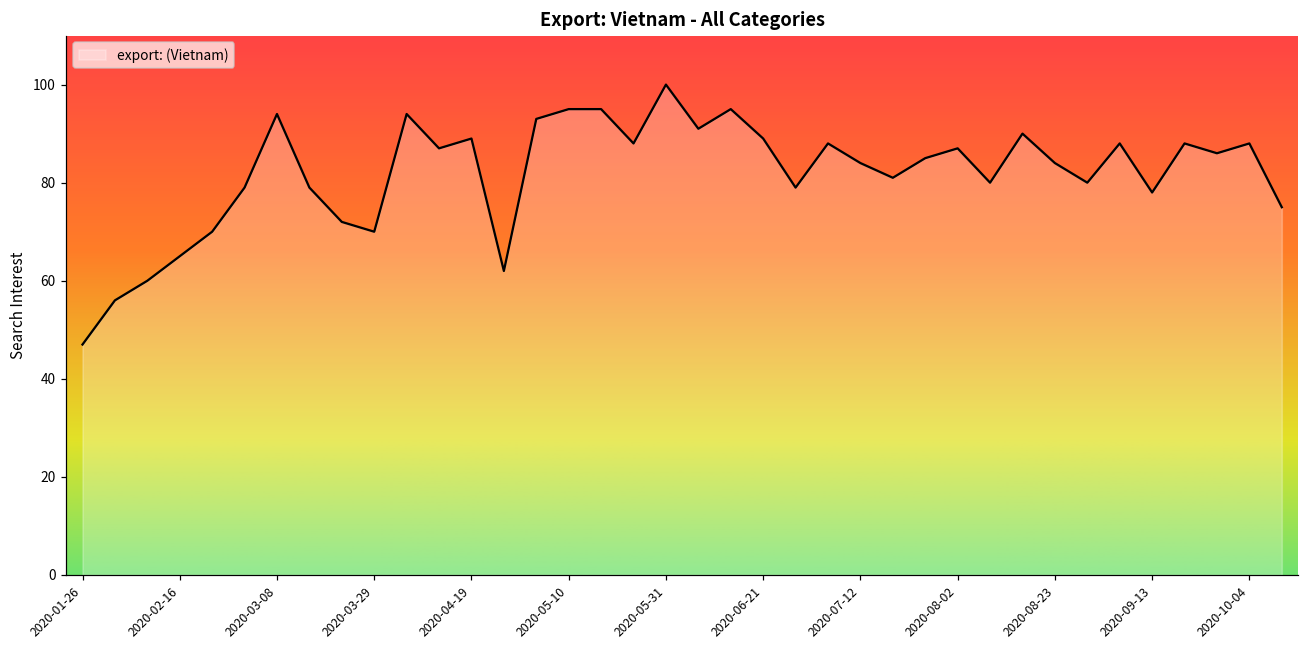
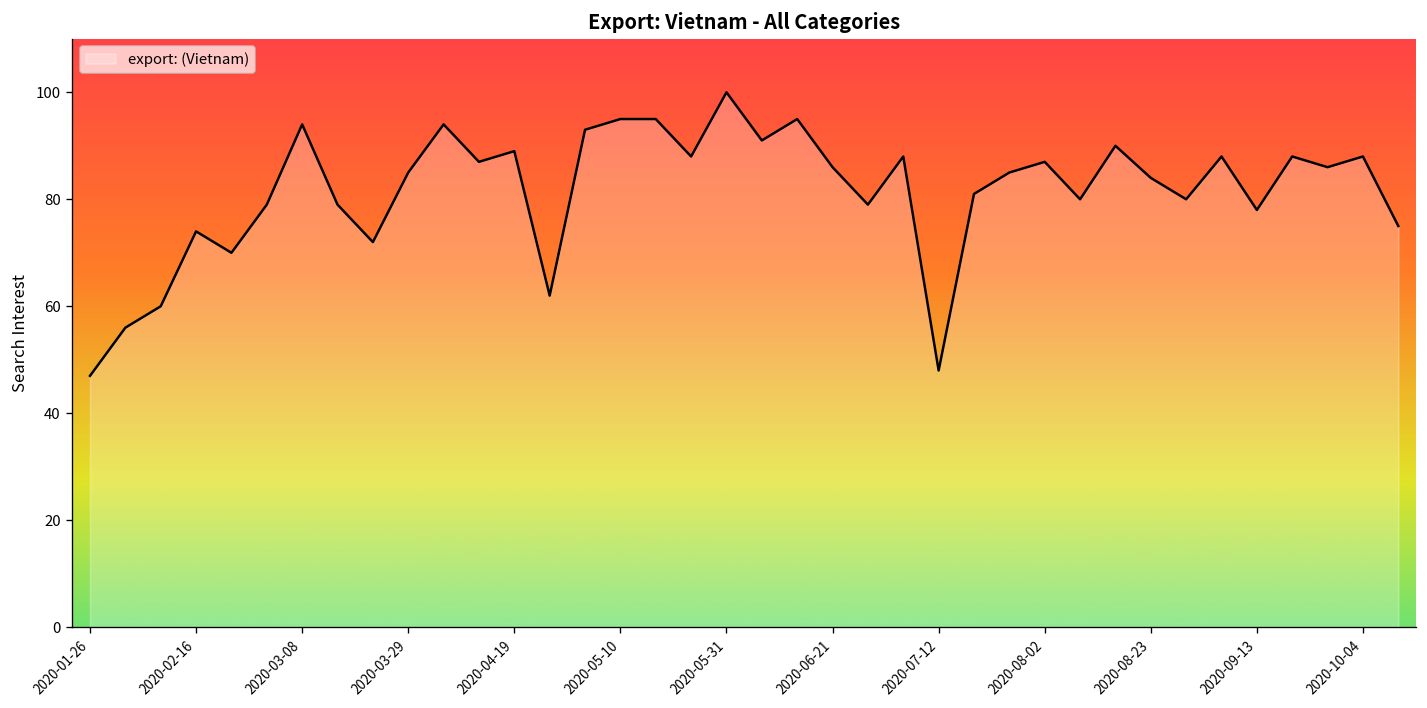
2020-02-16: 65 -> 74
2020-03-29: 70 -> 85
2020-06-21: 89 -> 86
2020-07-12: 84 -> 48
